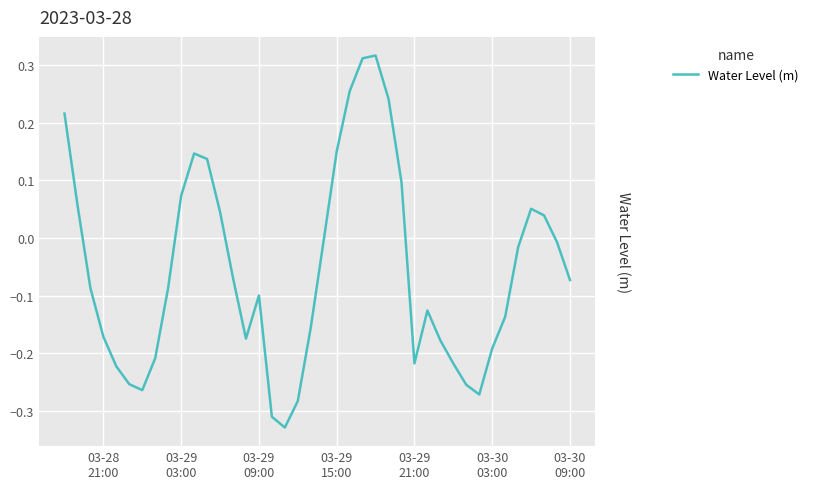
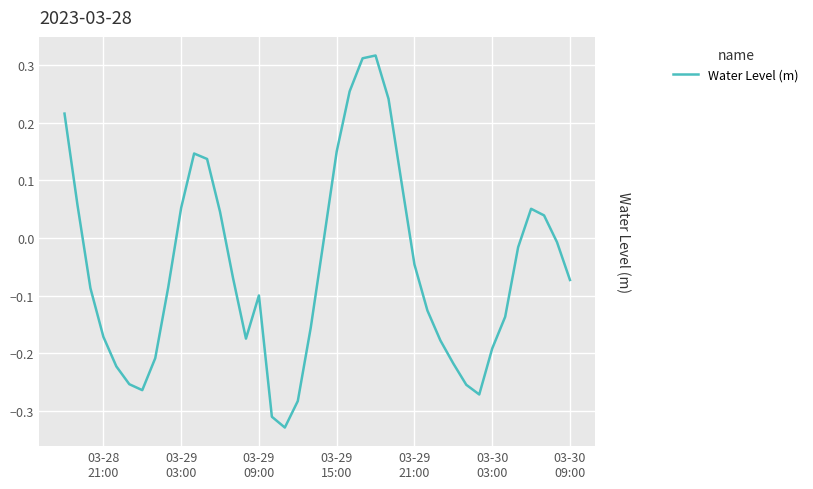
03-29 03:00: 0.07 -> 0.05
03-29 21:00: -0.22 -> -0.05
